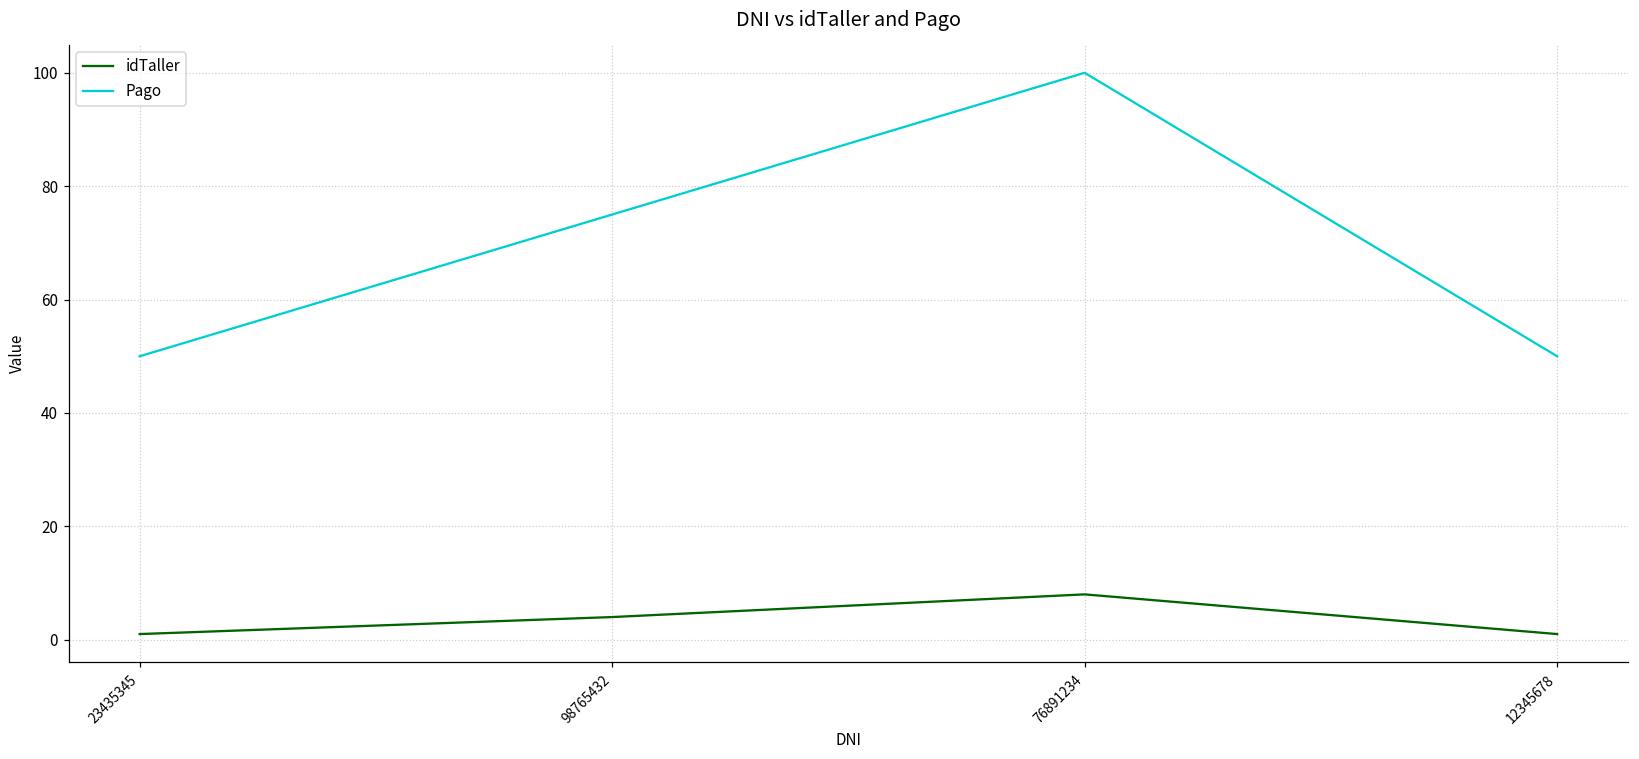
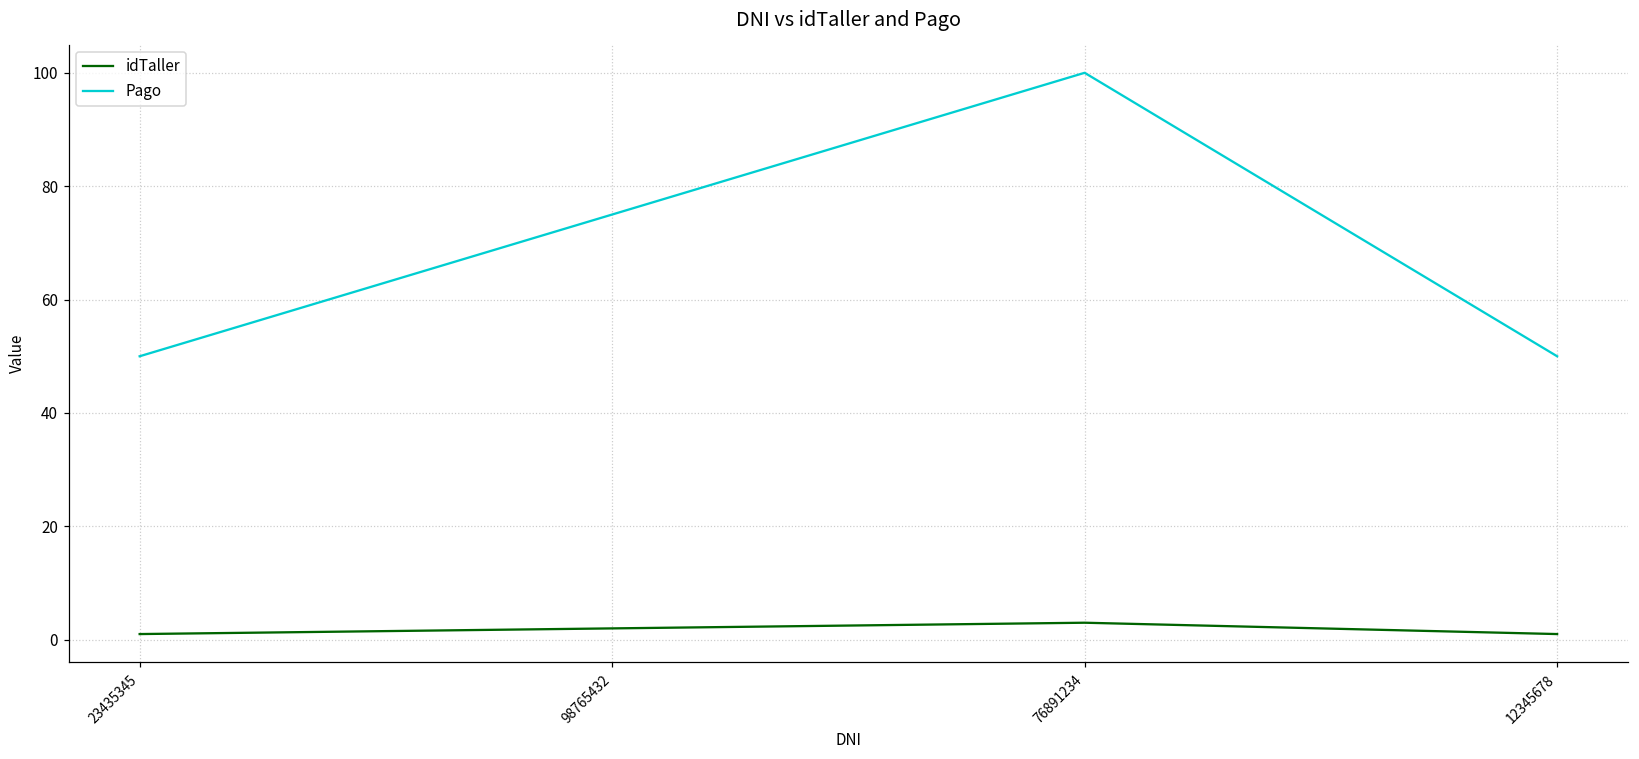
idTaller, 98765432: 4 -> 2
idTaller, 76891234: 8 -> 3
